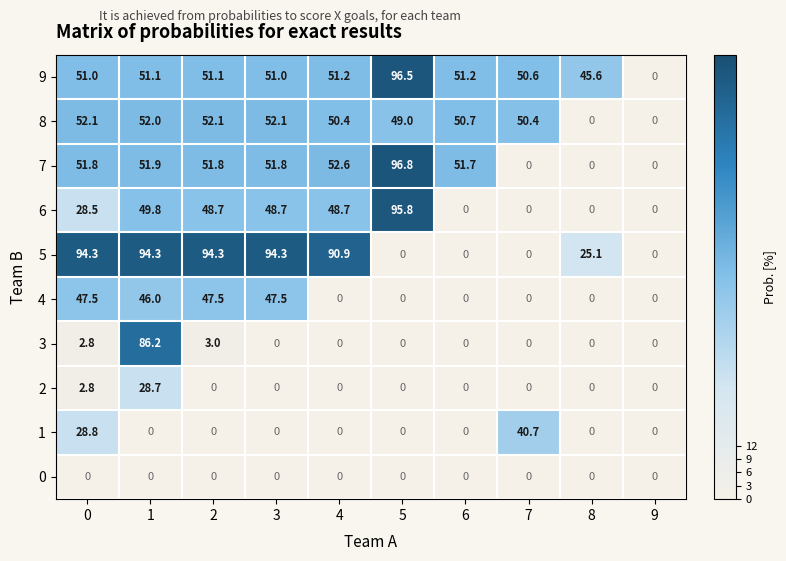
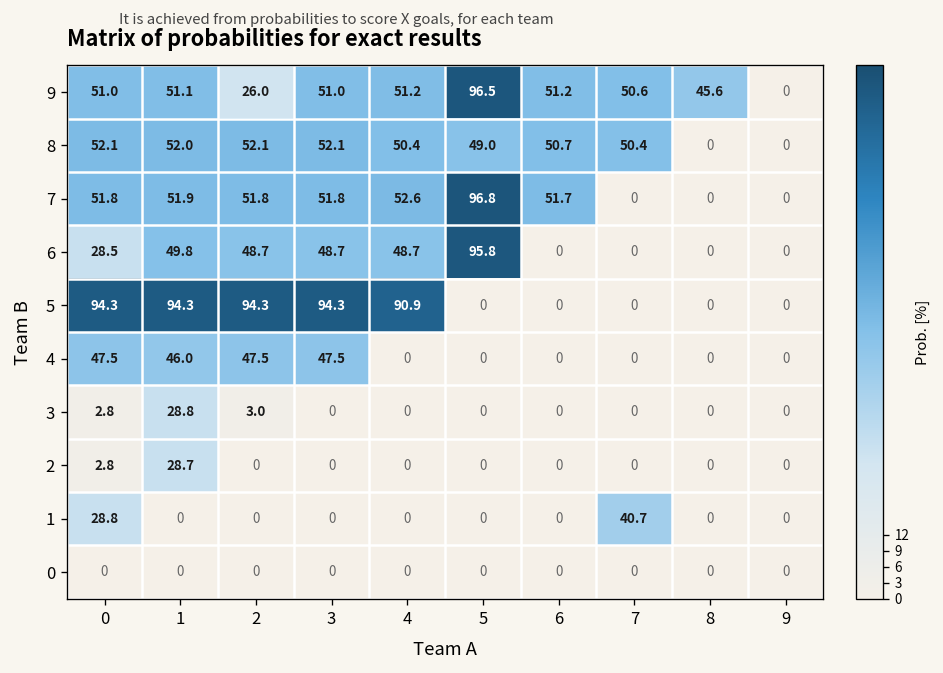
9, 2: 51.1 -> 26.0
5, 8: 25.1 -> 0
3, 1: 86.2 -> 28.8
